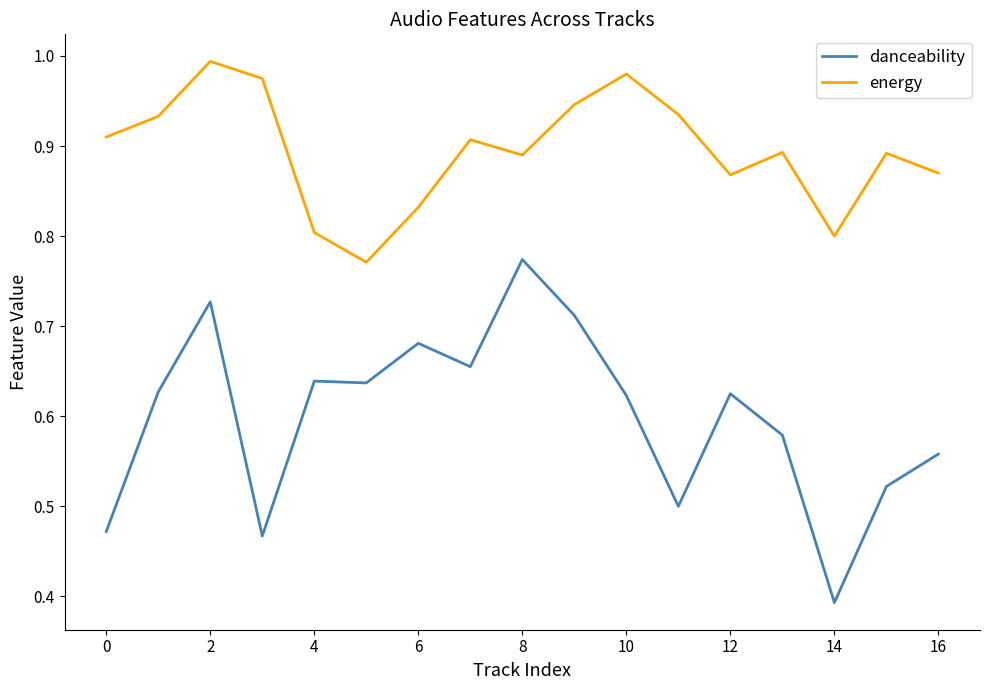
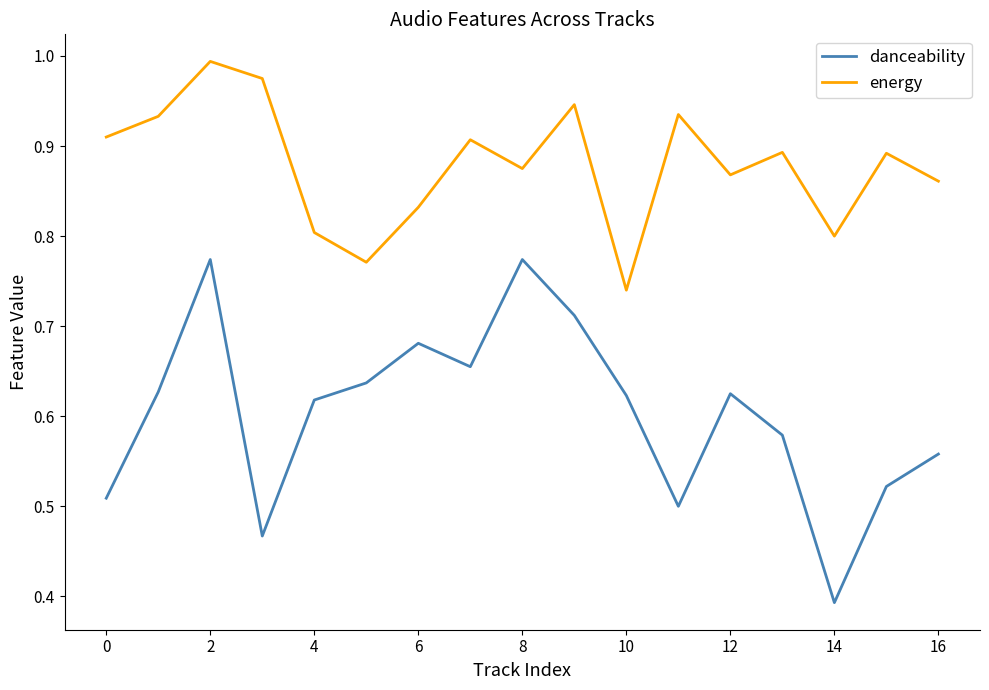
danceability, 0: 0.47 -> 0.51
danceability, 2: 0.73 -> 0.77
danceability, 4: 0.64 -> 0.62
energy, 8: 0.89 -> 0.88
energy, 10: 0.98 -> 0.74
energy, 16: 0.87 -> 0.86
